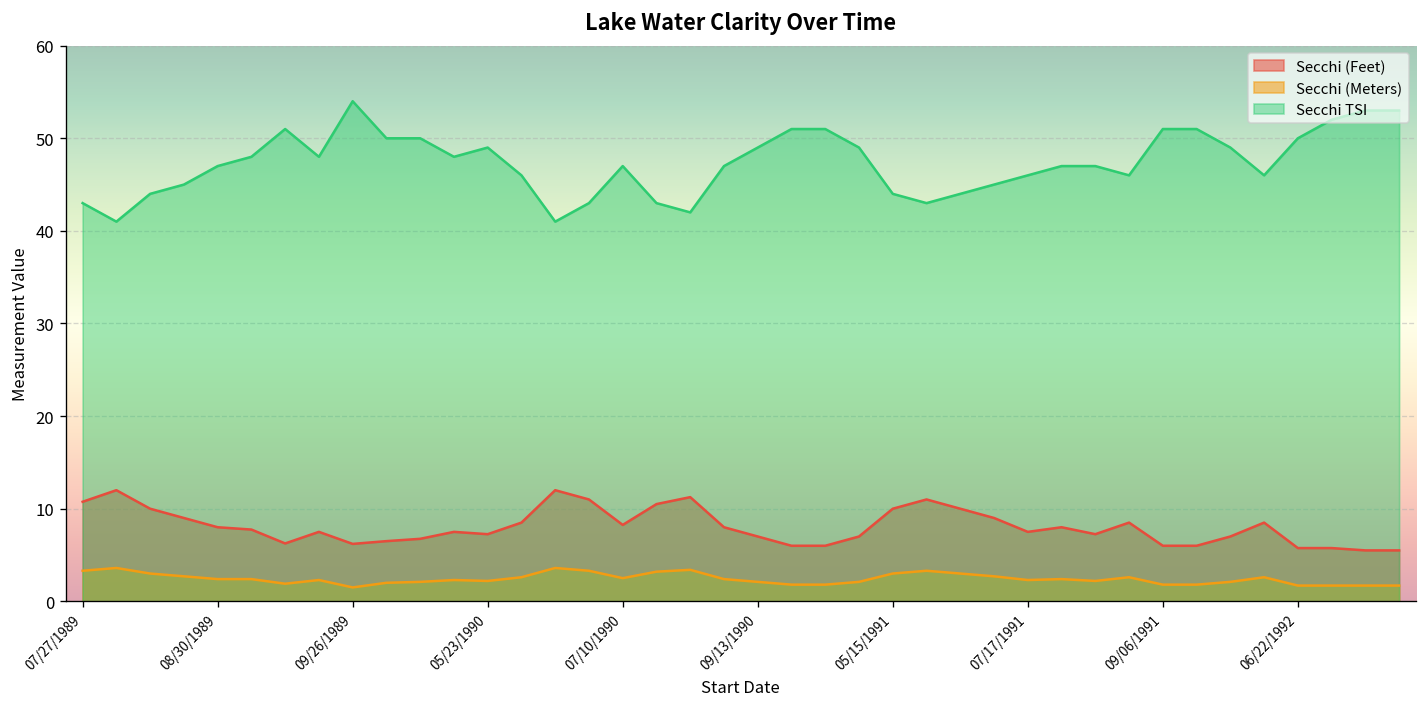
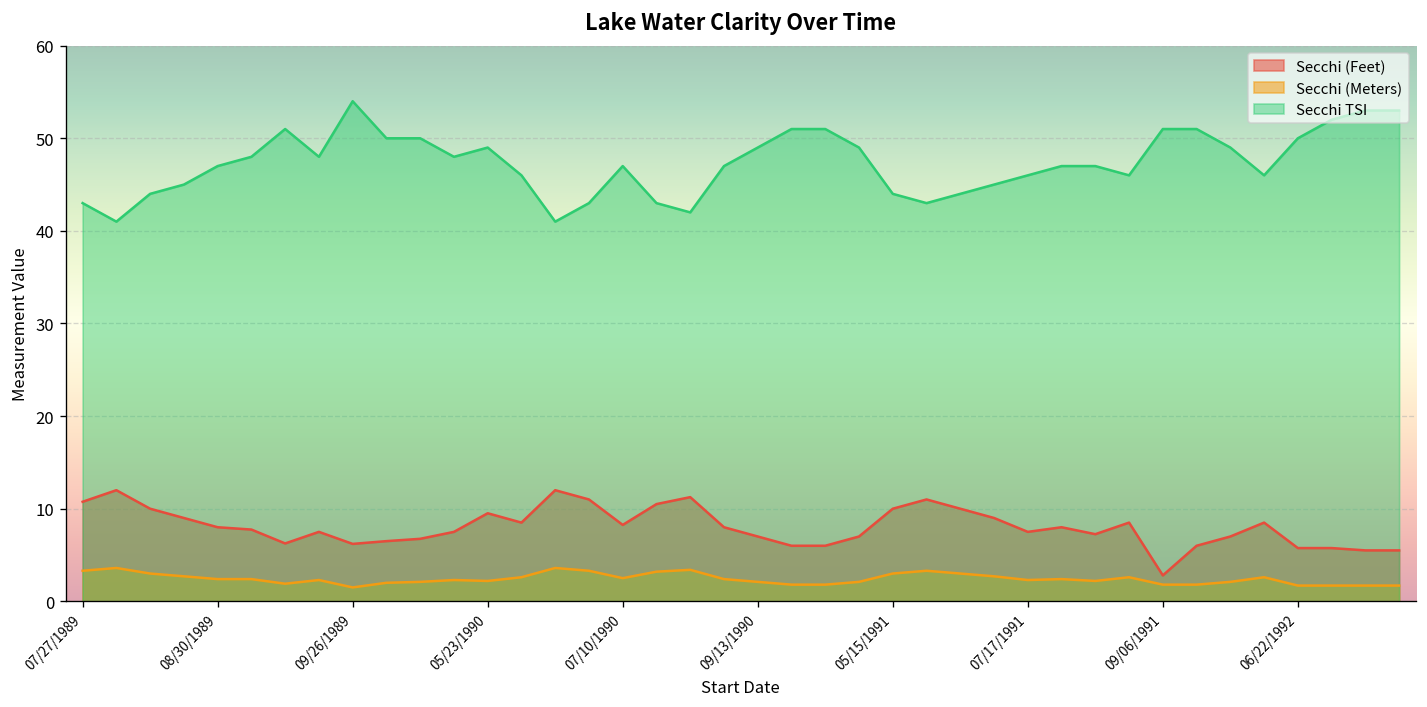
Secchi (Feet), 05/23/1990: 7 -> 10
Secchi (Feet), 09/06/1991: 6 -> 3
